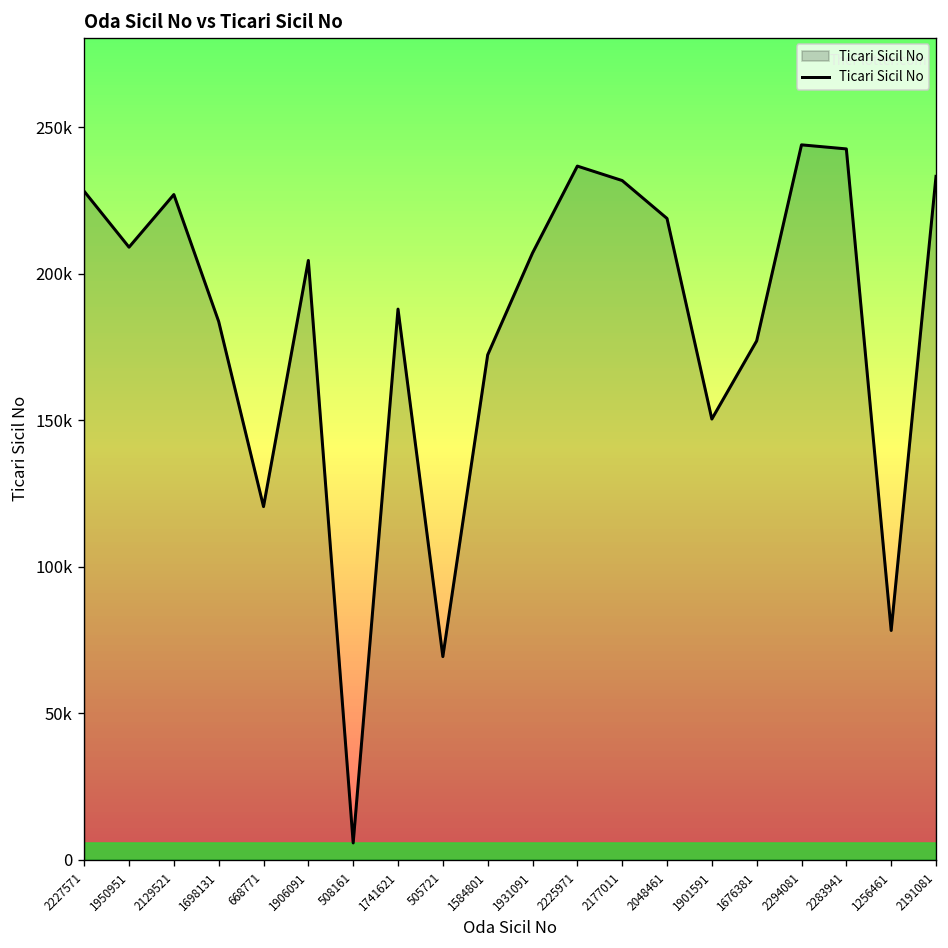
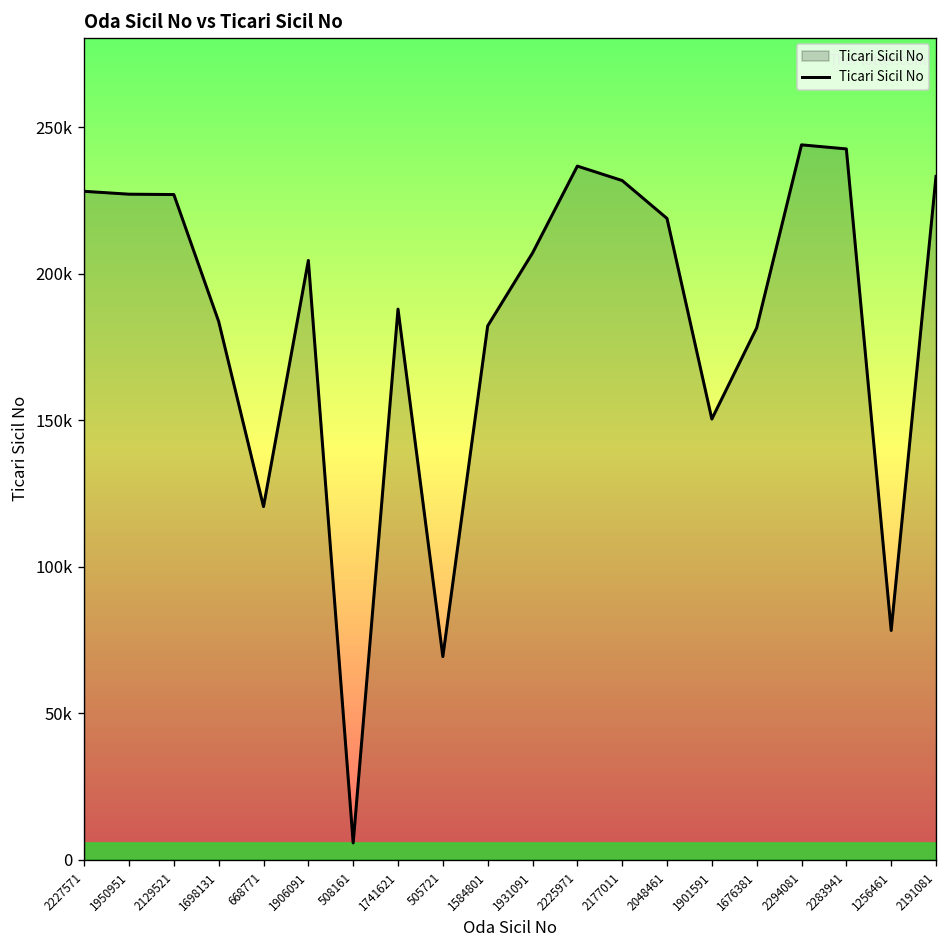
1950951: 209000 -> 227000
1584801: 172000 -> 182000
1676381: 177000 -> 182000
